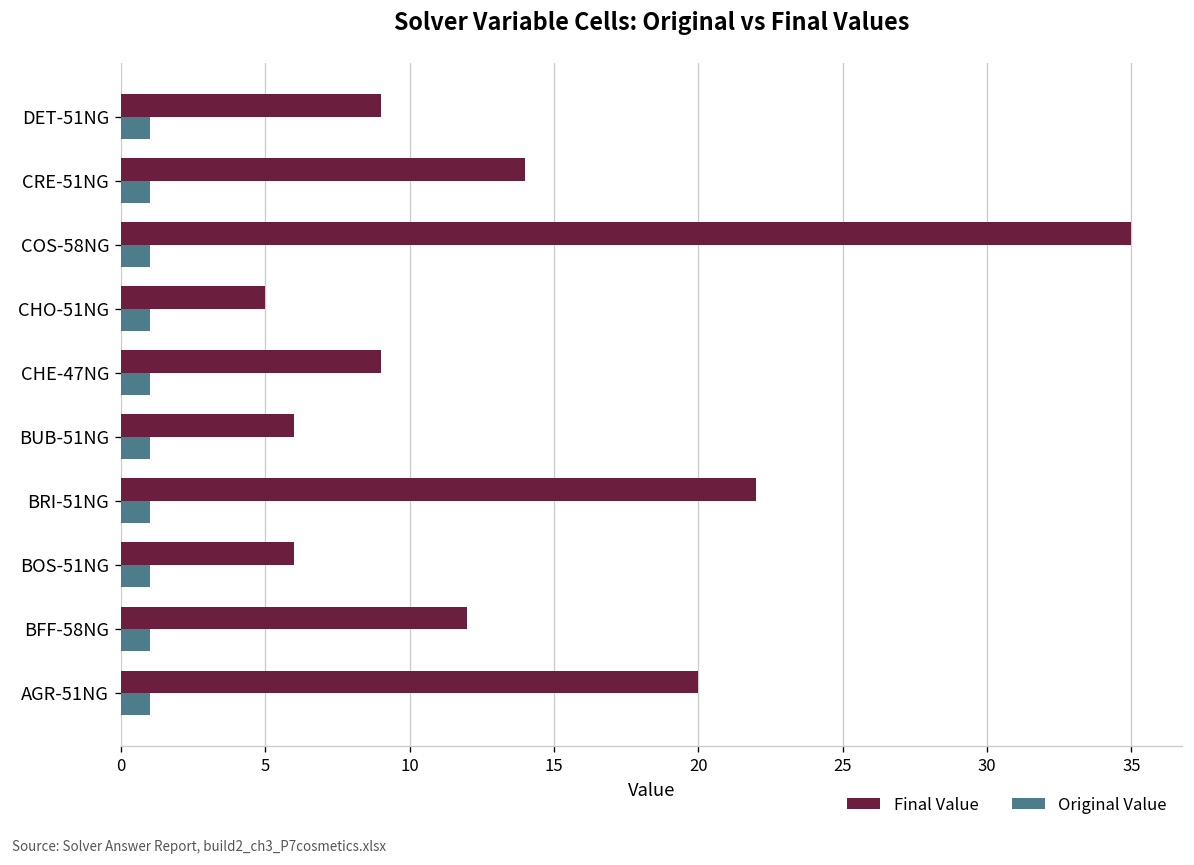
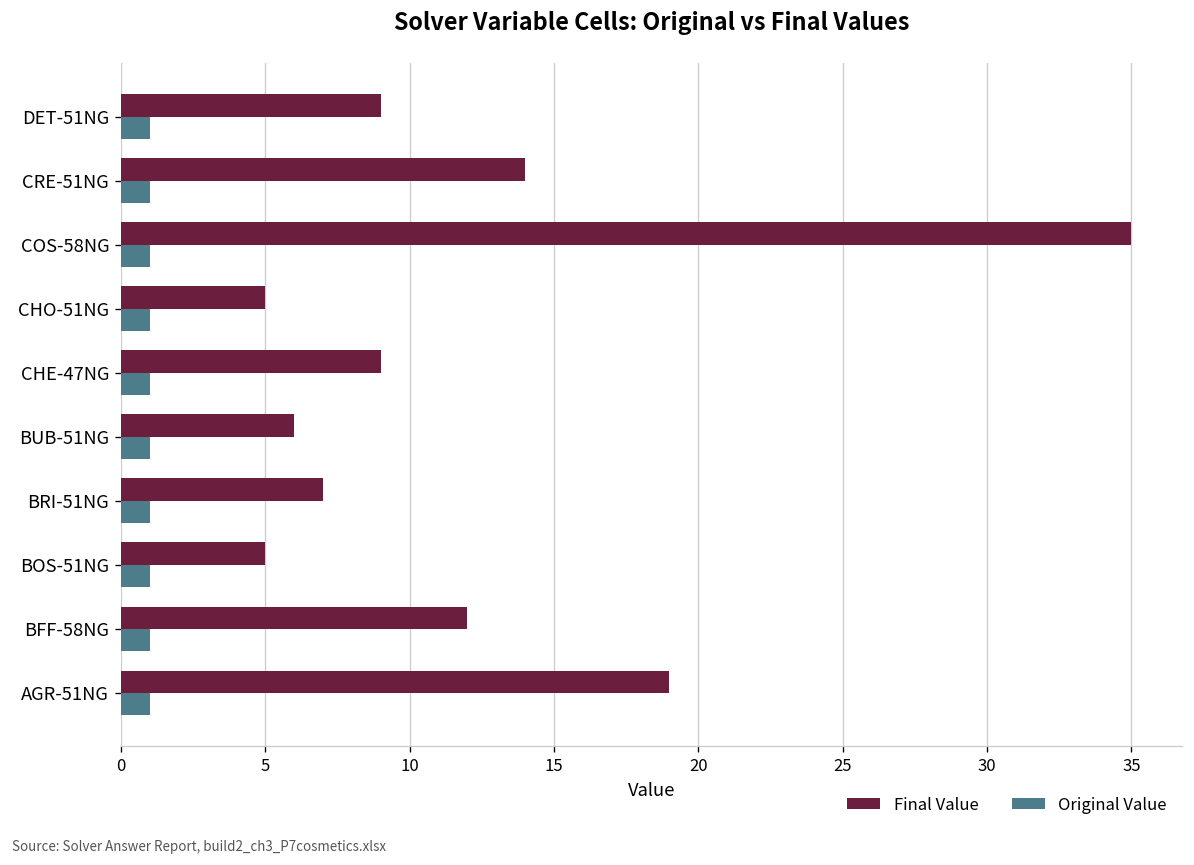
Final Value, BRI-51NG: 22 -> 7
Final Value, BOS-51NG: 6 -> 5
Final Value, AGR-51NG: 20 -> 19
